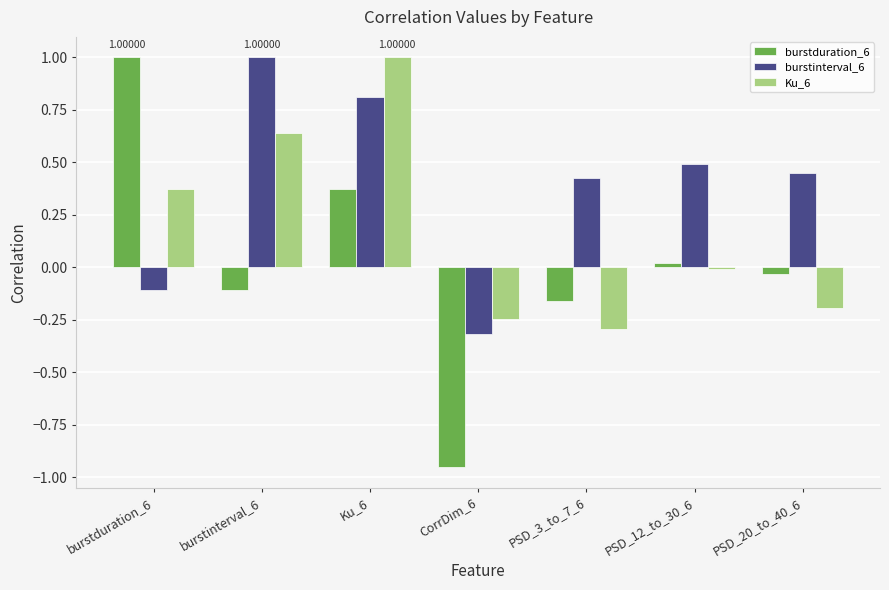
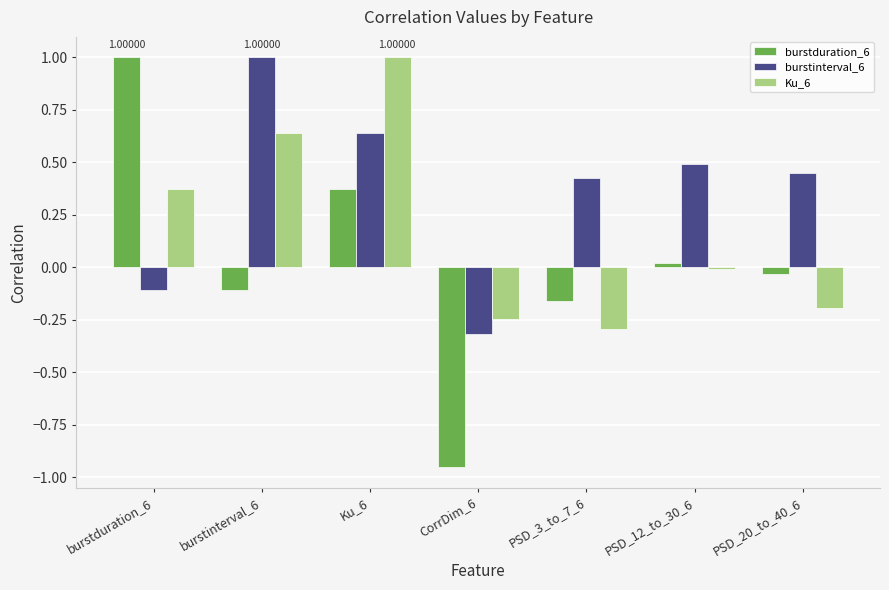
burstinterval_6, Ku_6: 0.81 -> 0.64
